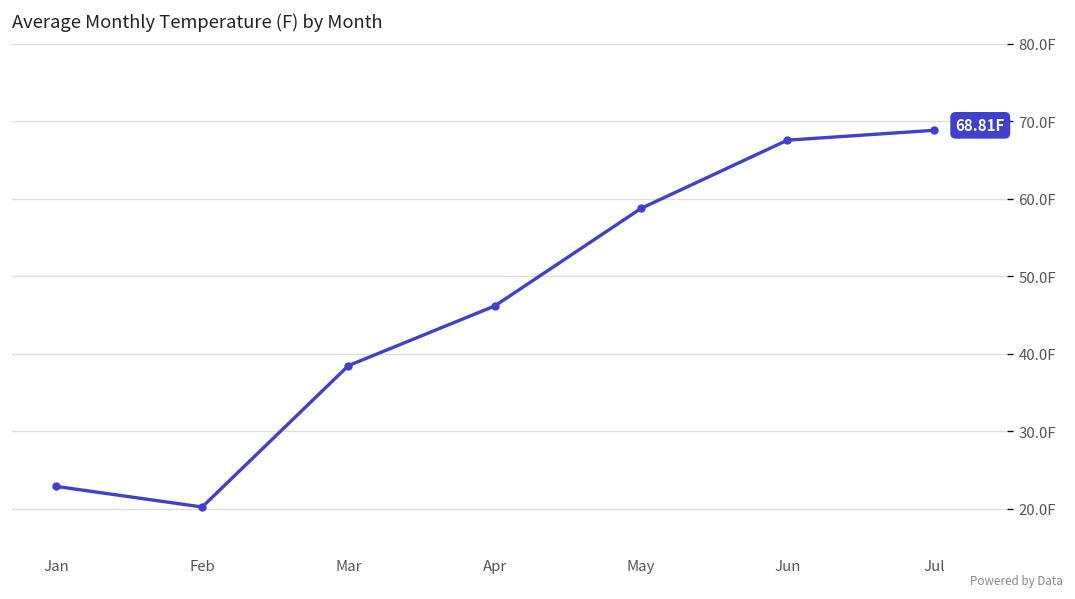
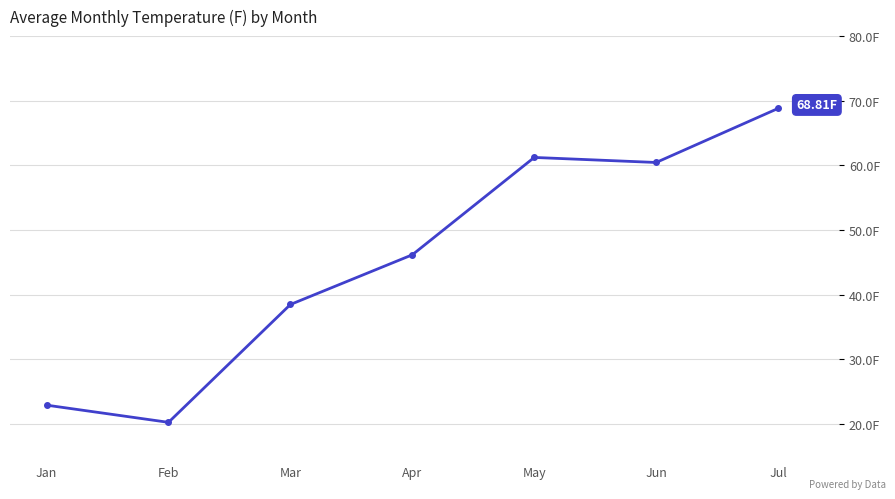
May: 59F -> 61F
Jun: 68F -> 60F
